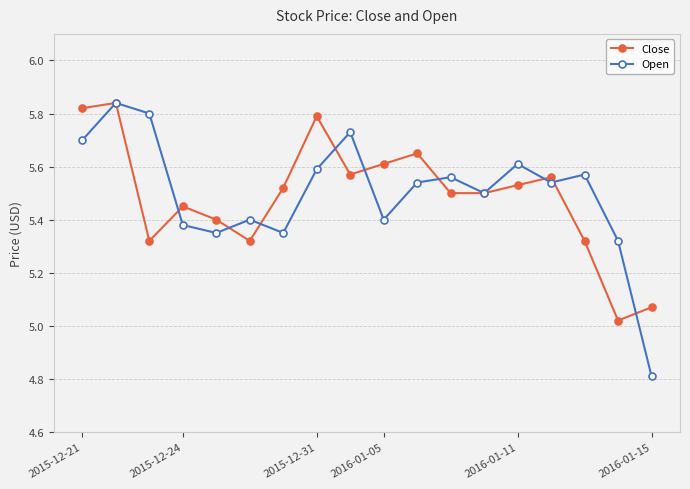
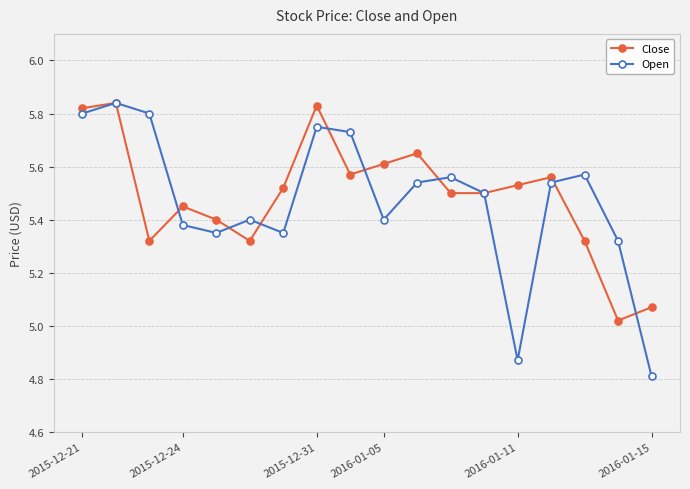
Open, 2015-12-21: 5.7 -> 5.8
Close, 2015-12-31: 5.79 -> 5.83
Open, 2015-12-31: 5.59 -> 5.75
Open, 2016-01-11: 5.61 -> 4.87
